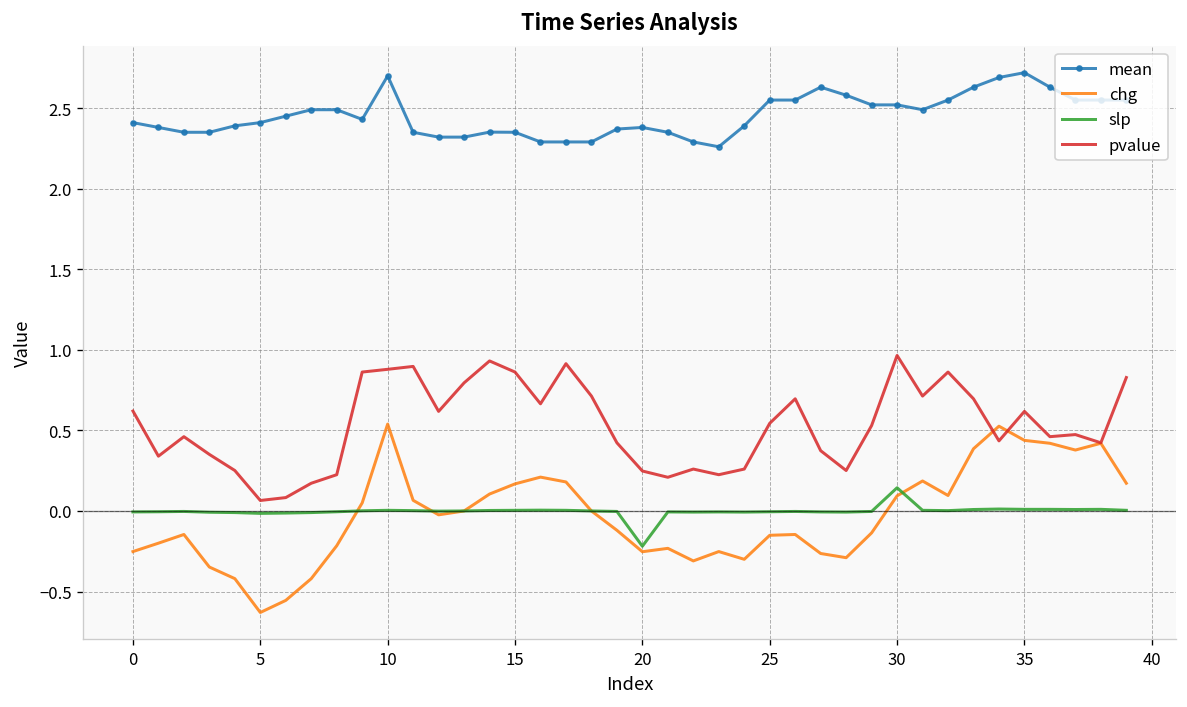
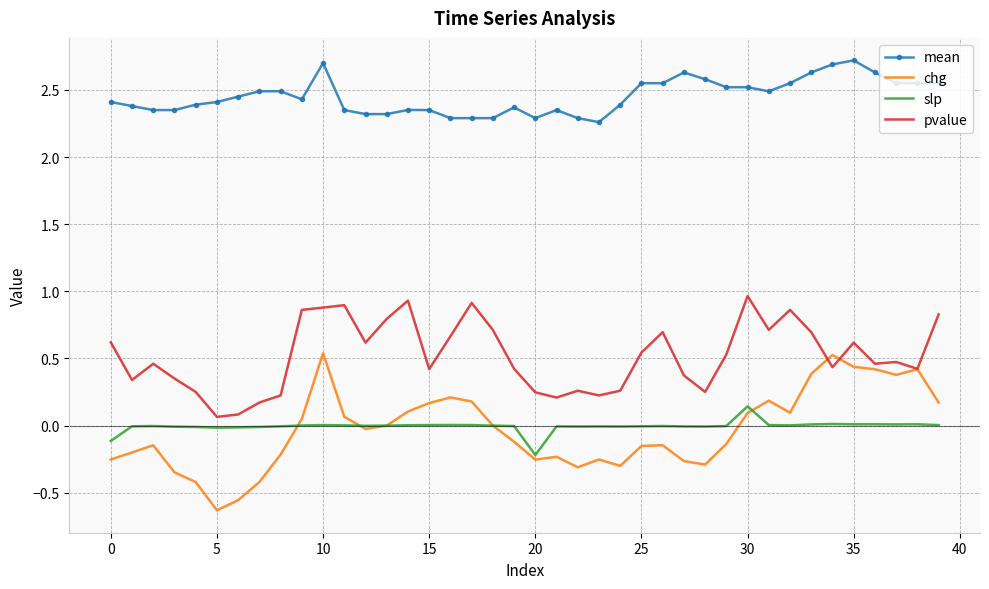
slp, 0: -0.01 -> -0.11
pvalue, 15: 0.86 -> 0.42
mean, 20: 2.38 -> 2.29
